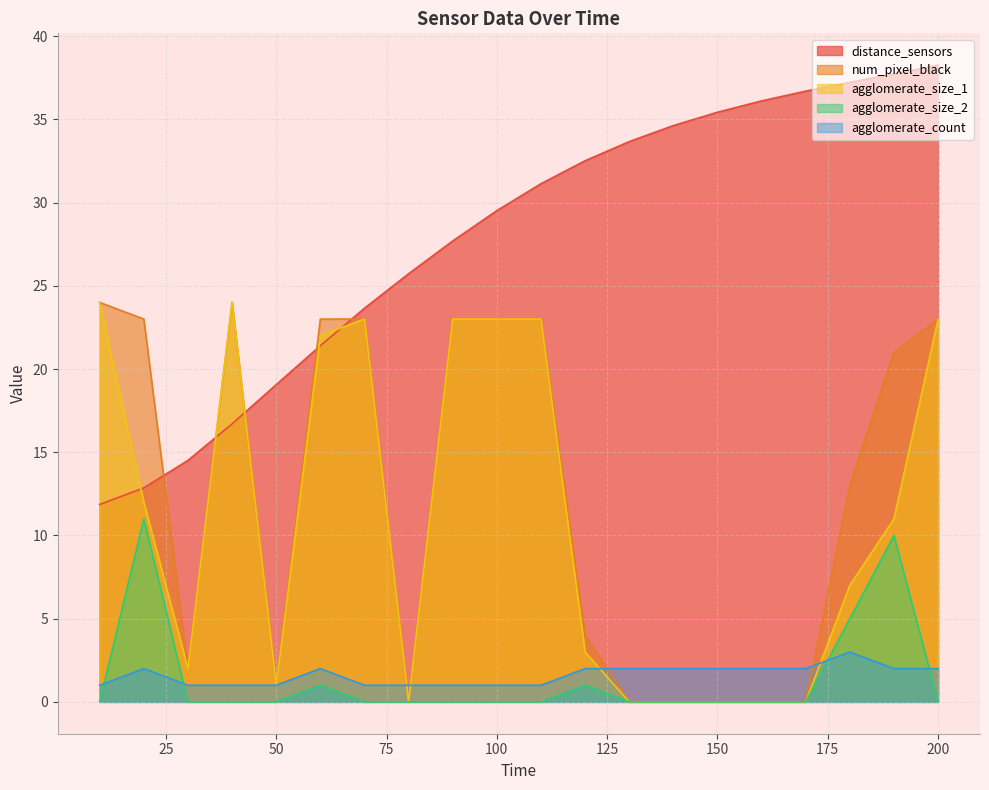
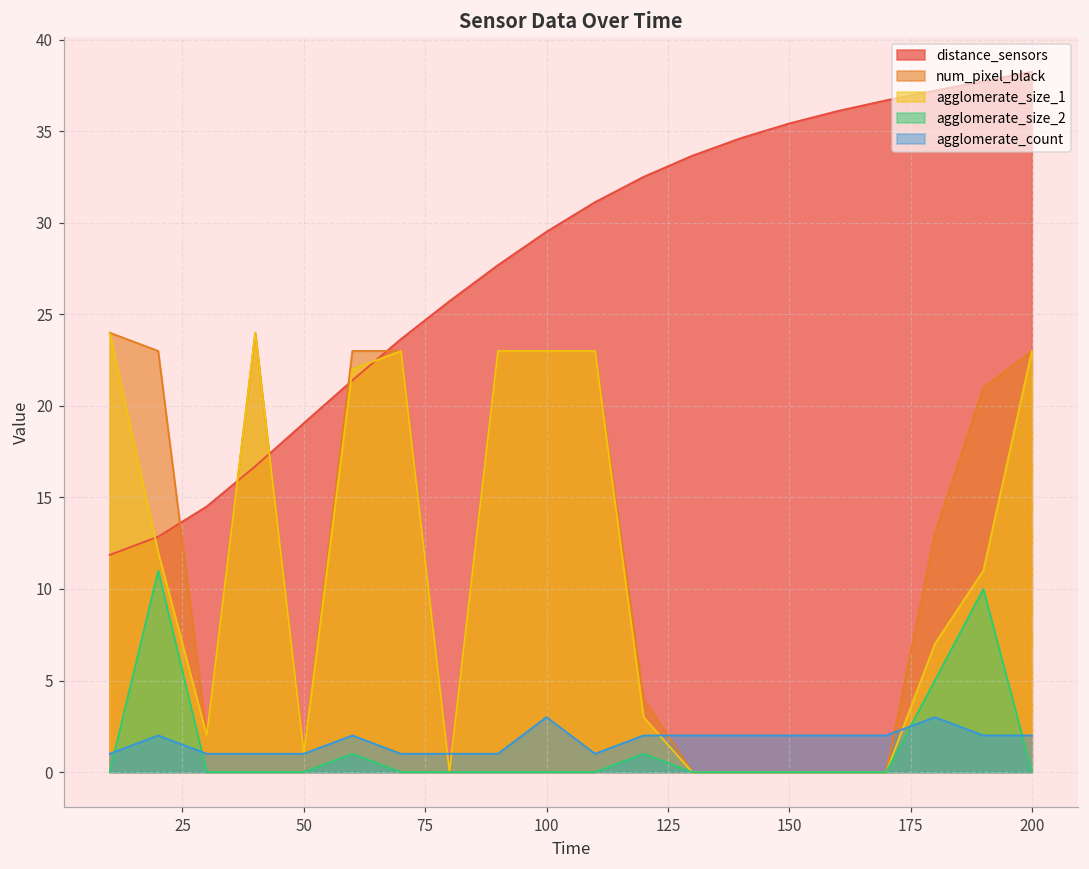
agglomerate_count, 100: 1 -> 3
